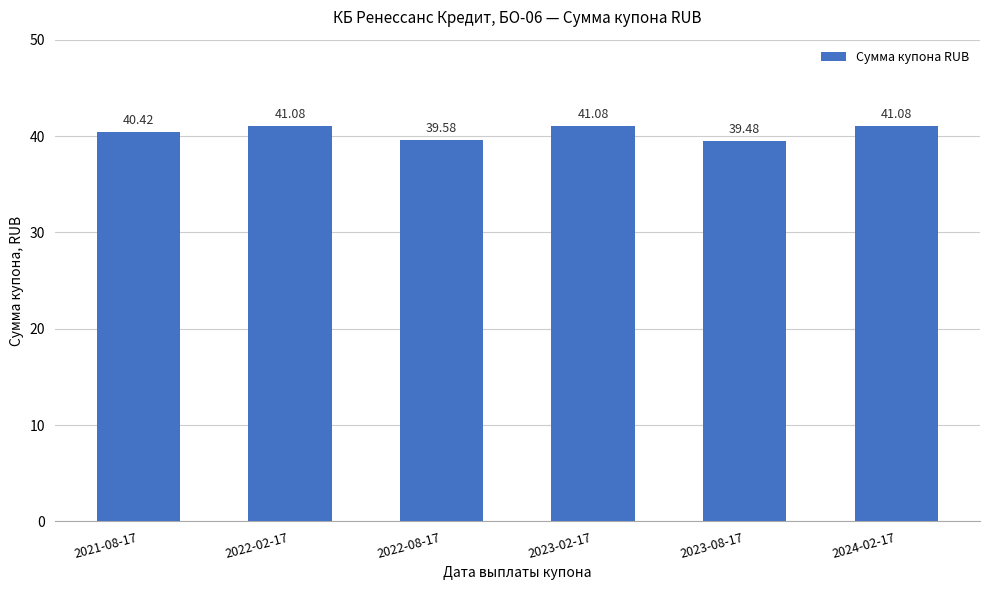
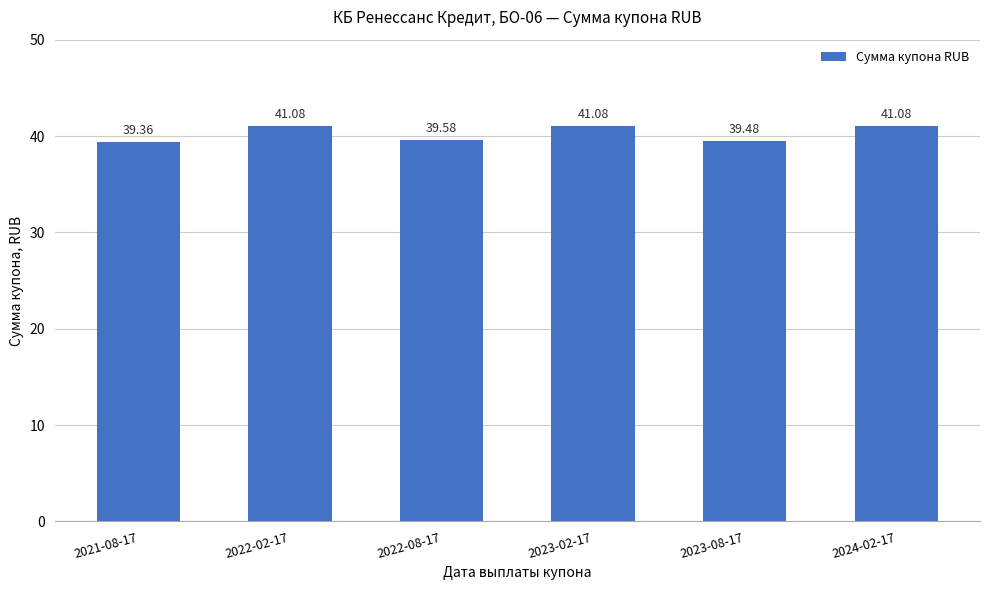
2021-08-17: 40.42 -> 39.36
